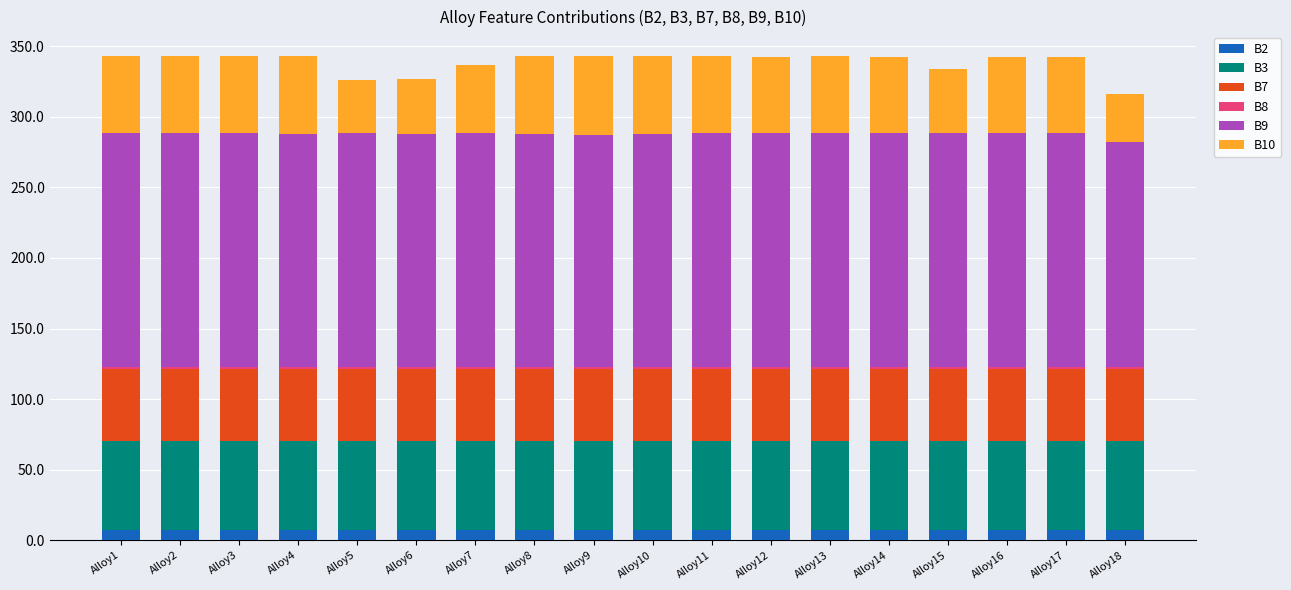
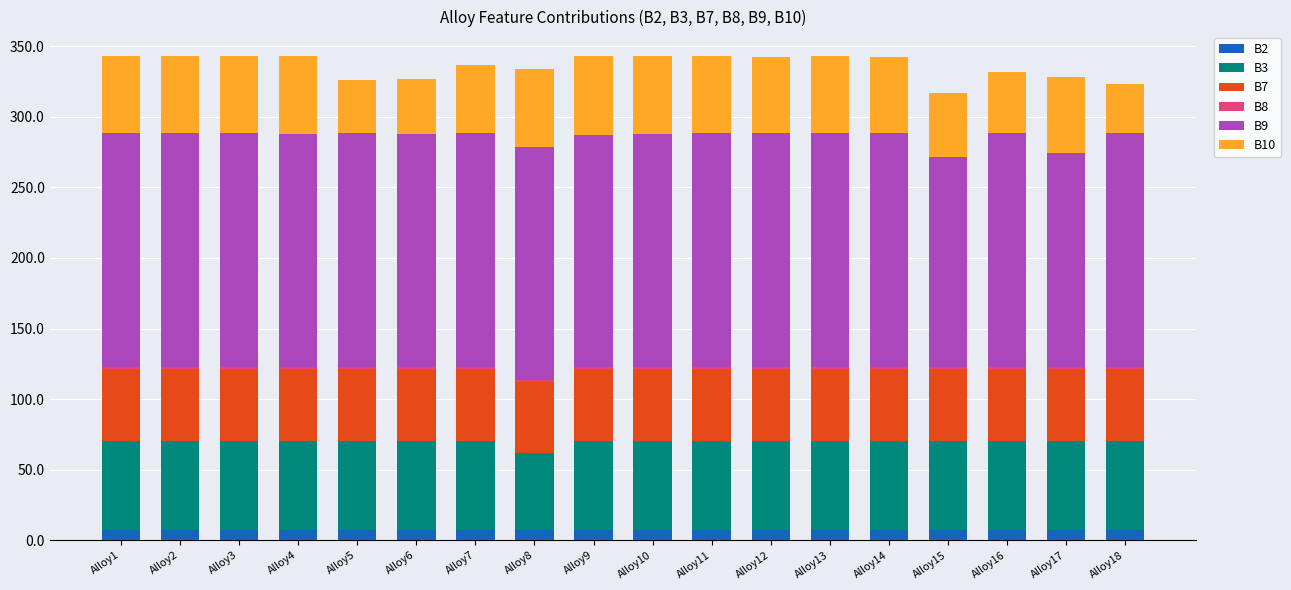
B3, Alloy8: 63 -> 54
B9, Alloy15: 166 -> 149
B10, Alloy16: 54 -> 43
B9, Alloy17: 166 -> 152
B9, Alloy18: 159 -> 166
